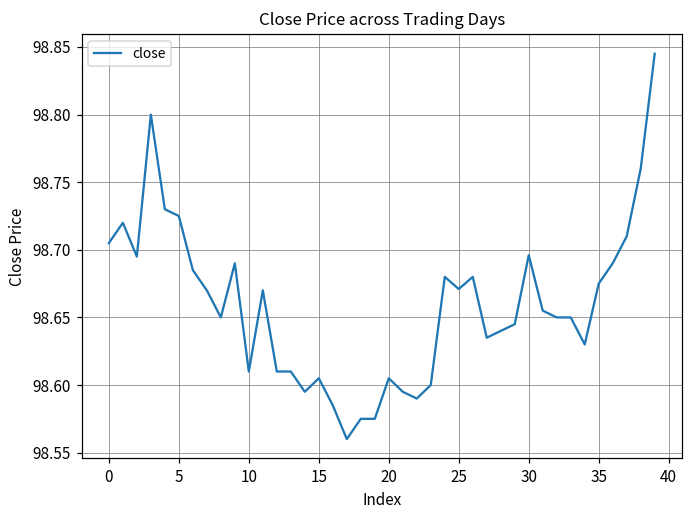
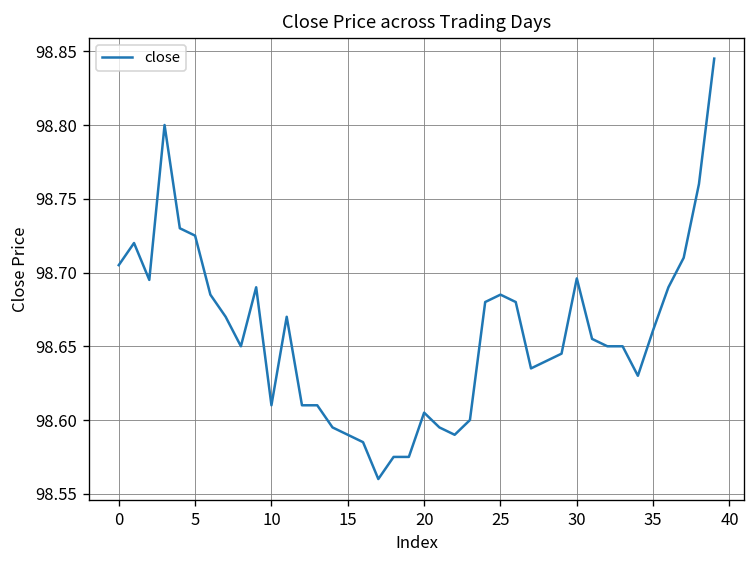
15: 98.605 -> 98.590
25: 98.671 -> 98.685
35: 98.675 -> 98.661
